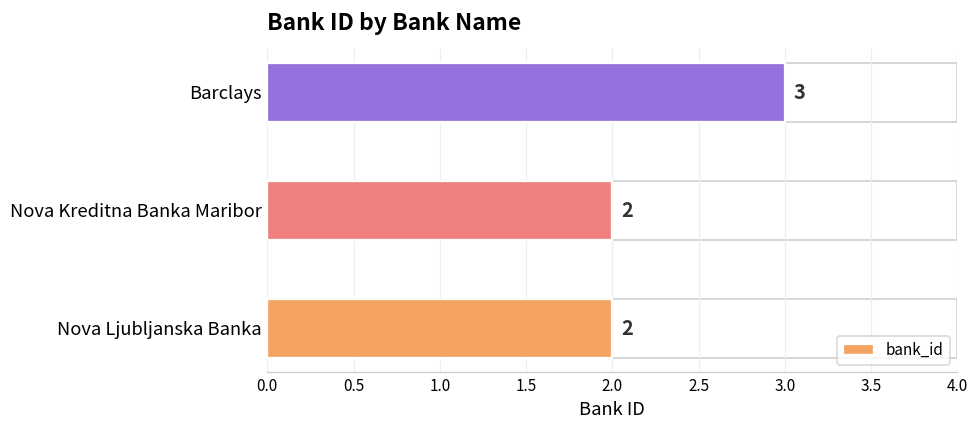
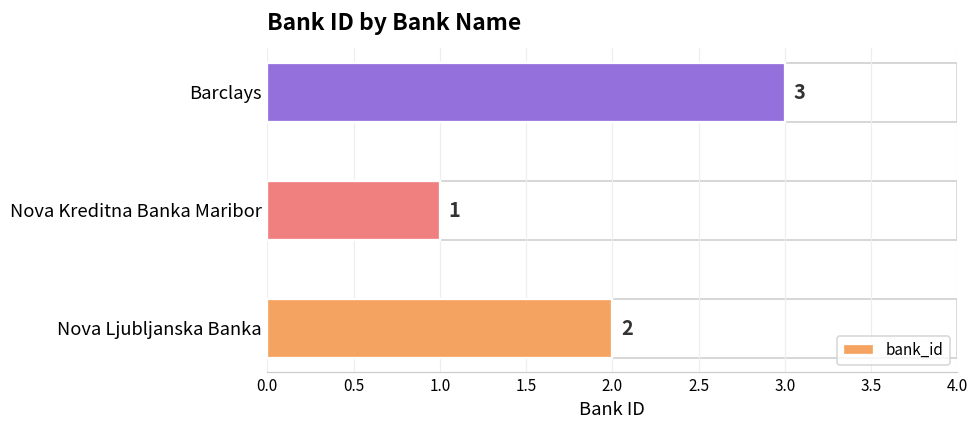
Nova Kreditna Banka Maribor: 2 -> 1
